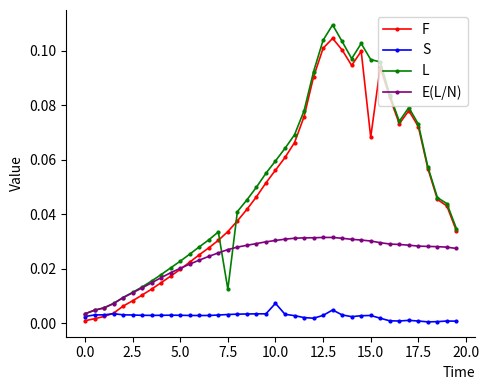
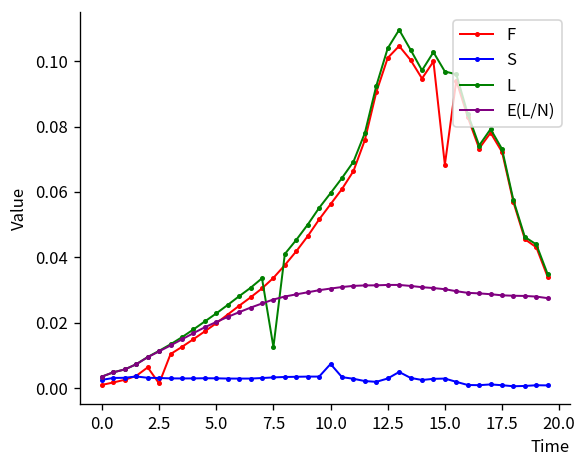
F, 2.5: 0.008 -> 0.001
